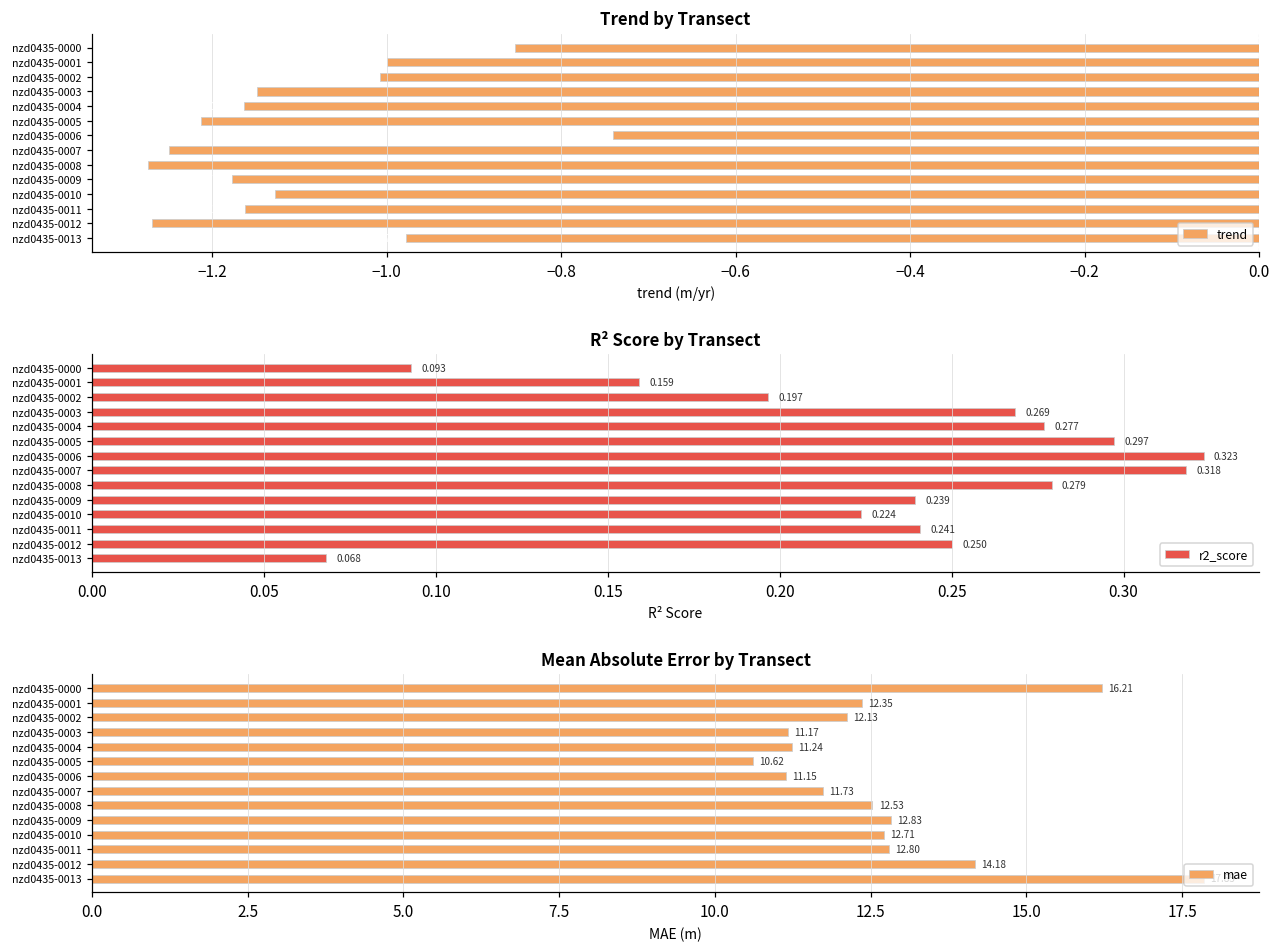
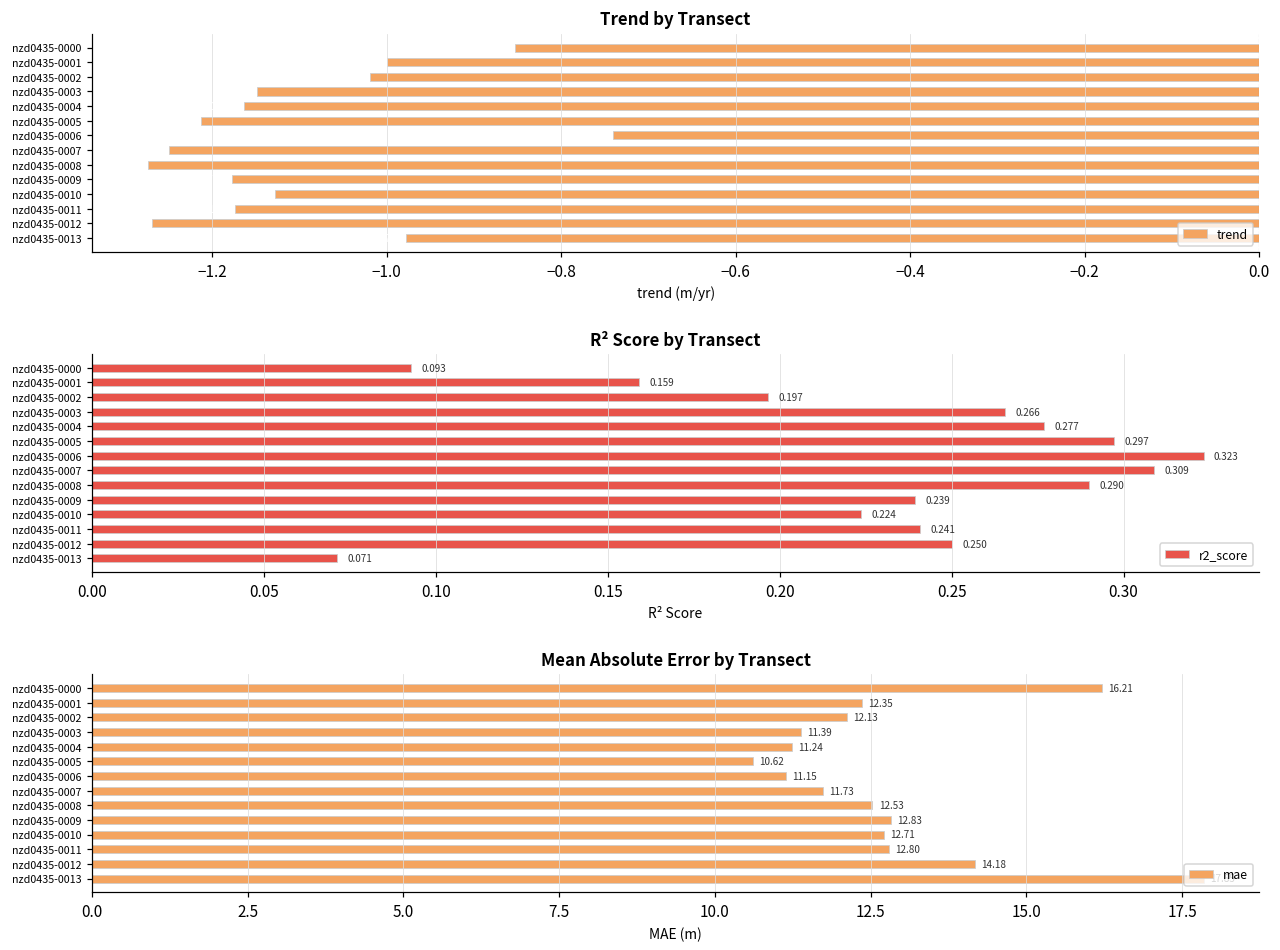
Trend by Transect, nzd0435-0002: -1.01 -> -1.02
Trend by Transect, nzd0435-0011: -1.16 -> -1.17
R² Score by Transect, nzd0435-0003: 0.269 -> 0.266
R² Score by Transect, nzd0435-0007: 0.318 -> 0.309
R² Score by Transect, nzd0435-0008: 0.279 -> 0.290
R² Score by Transect, nzd0435-0013: 0.068 -> 0.071
Mean Absolute Error by Transect, nzd0435-0003: 11.17 -> 11.39
